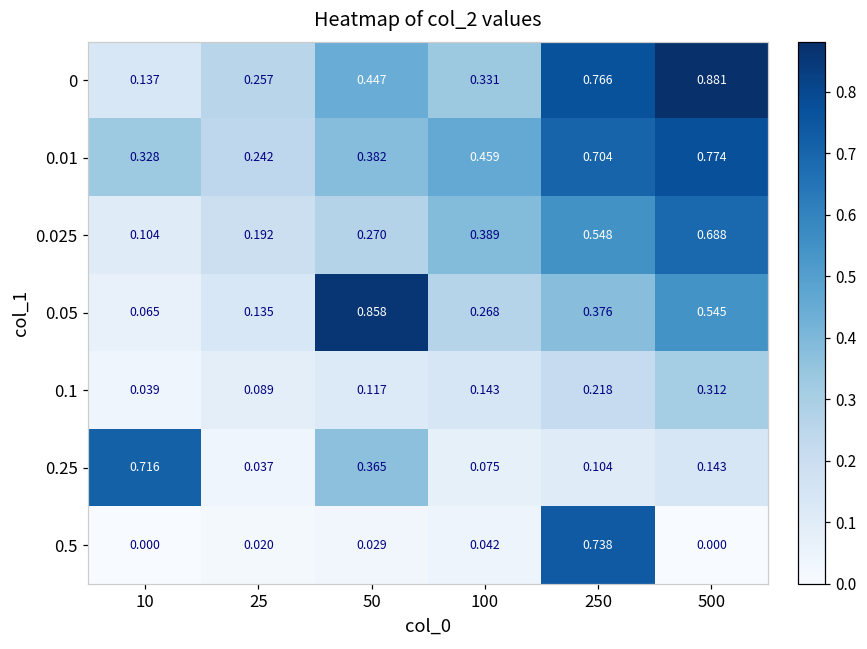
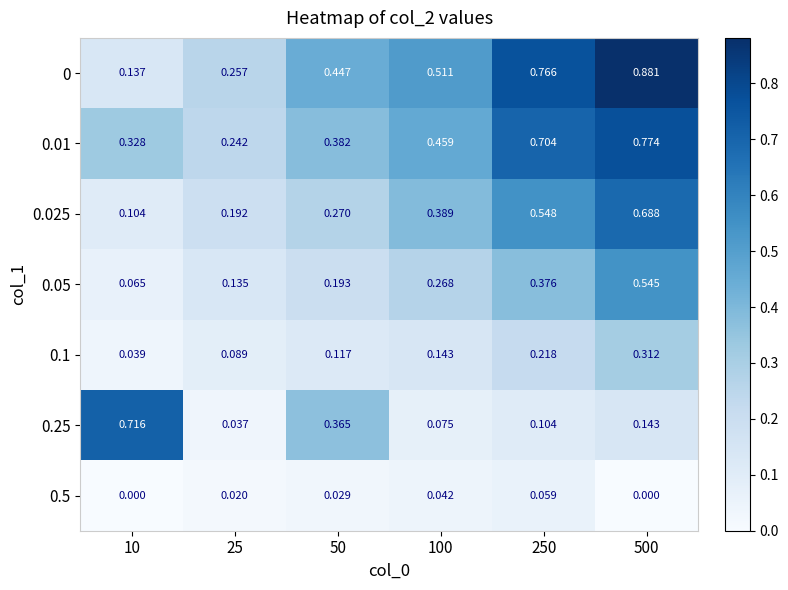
0, 100: 0.331 -> 0.511
0.05, 50: 0.858 -> 0.193
0.5, 250: 0.738 -> 0.059
